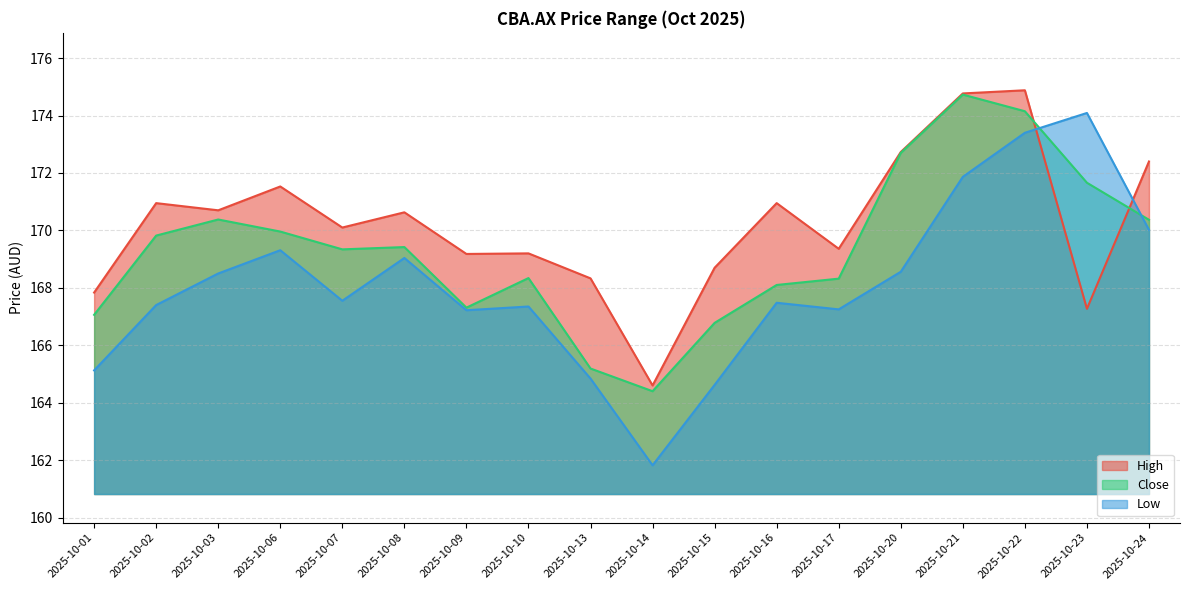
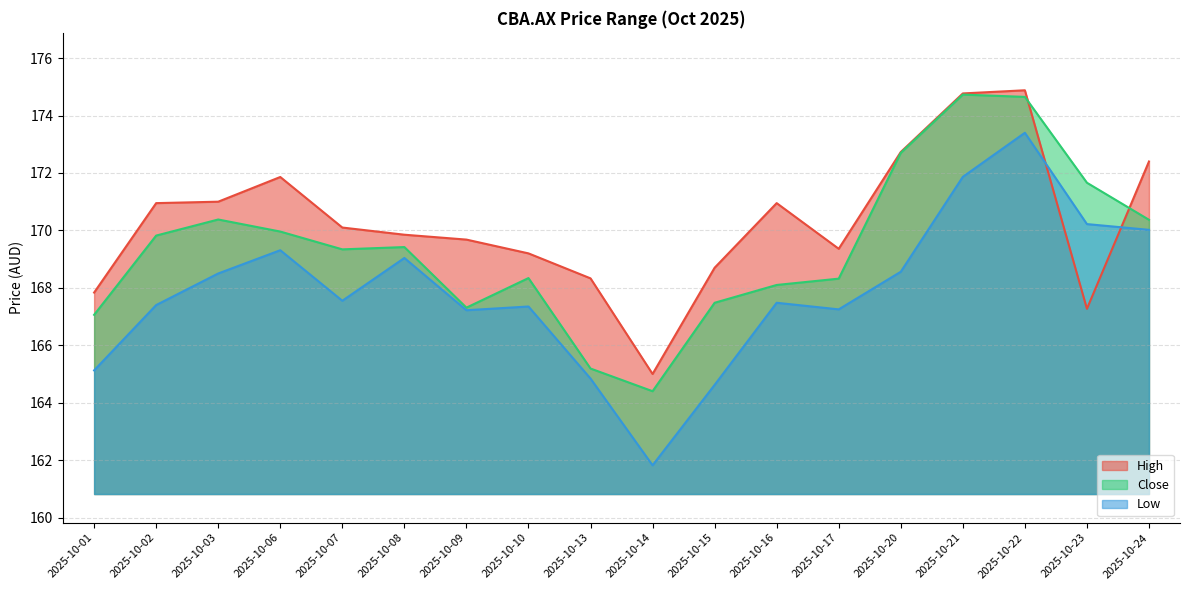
High, 2025-10-03: 170.7 -> 171.0
High, 2025-10-06: 171.5 -> 171.9
High, 2025-10-08: 170.6 -> 169.9
High, 2025-10-09: 169.2 -> 169.7
High, 2025-10-14: 164.6 -> 165.0
Close, 2025-10-15: 166.8 -> 167.5
Close, 2025-10-22: 174.2 -> 174.7
Low, 2025-10-23: 174.1 -> 170.2
